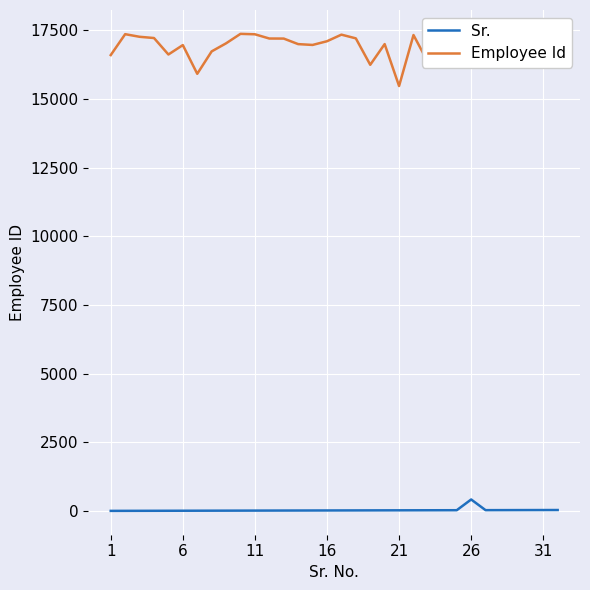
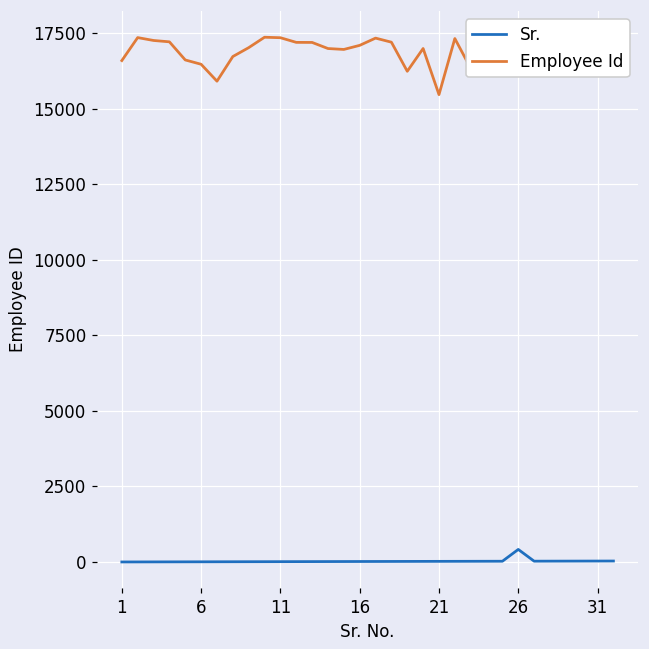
Employee Id, 6: 17000 -> 16500
